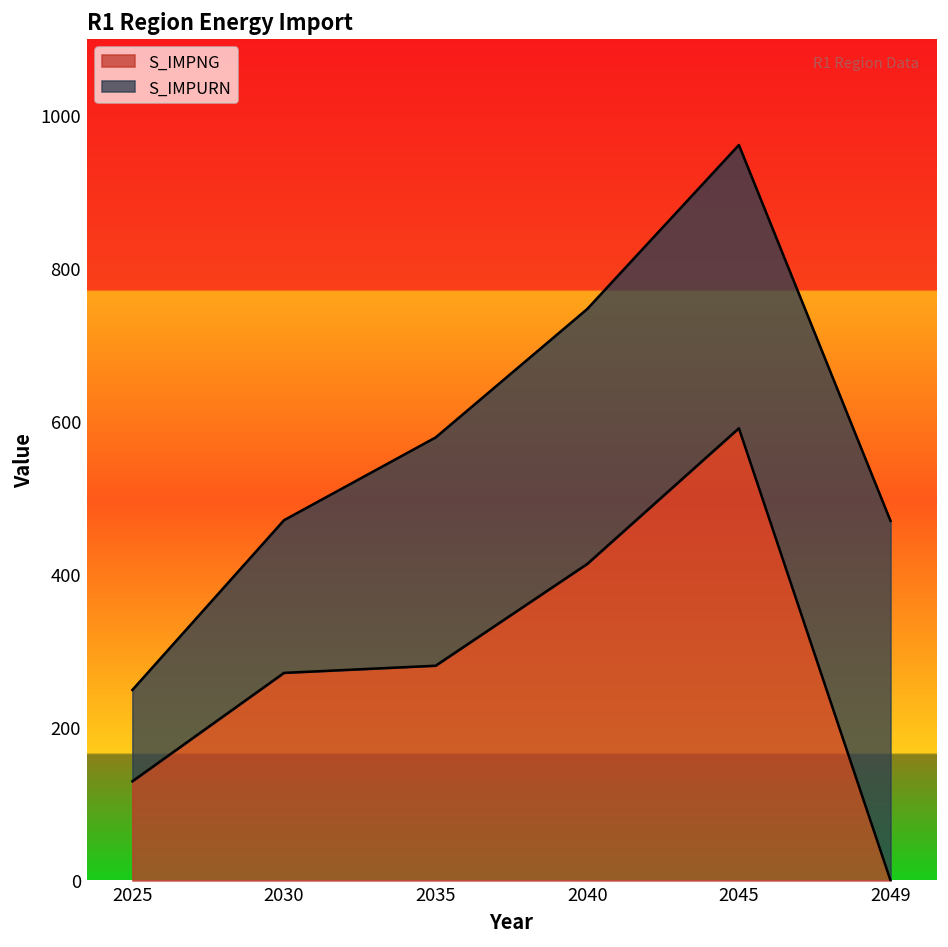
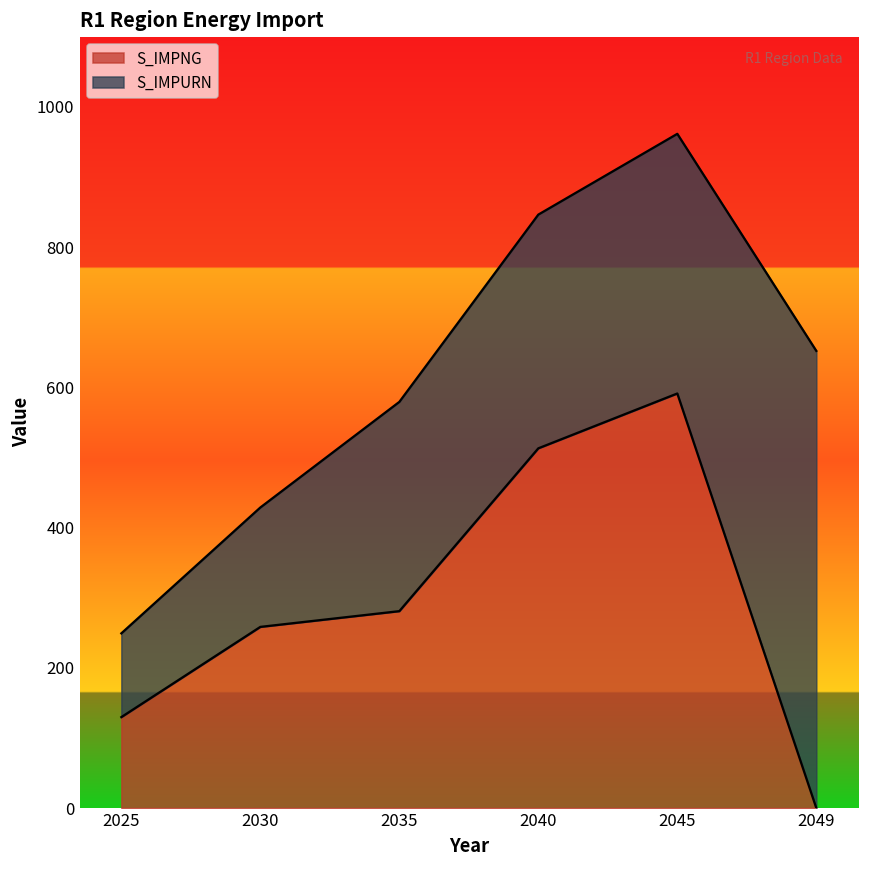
S_IMPNG, 2030: 270 -> 260
S_IMPURN, 2030: 200 -> 170
S_IMPNG, 2040: 410 -> 510
S_IMPURN, 2049: 470 -> 650
